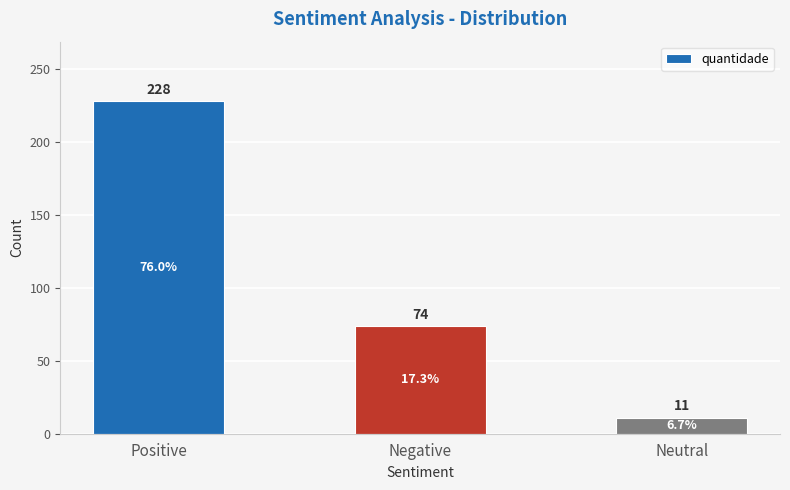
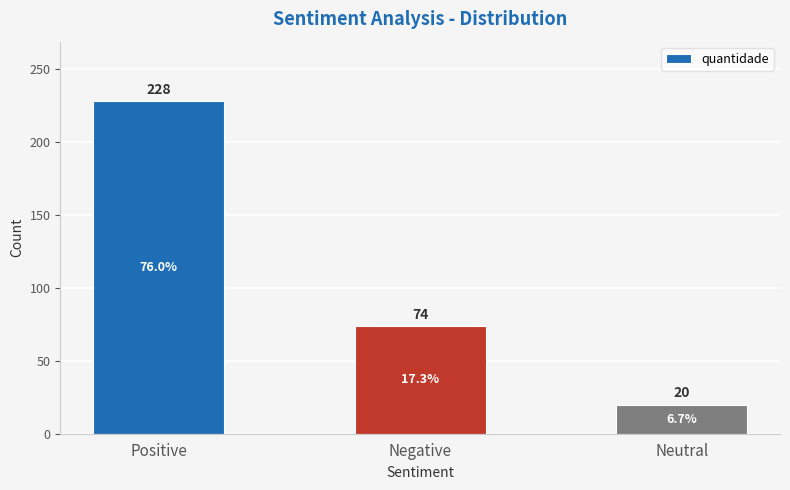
Neutral: 11 -> 20
